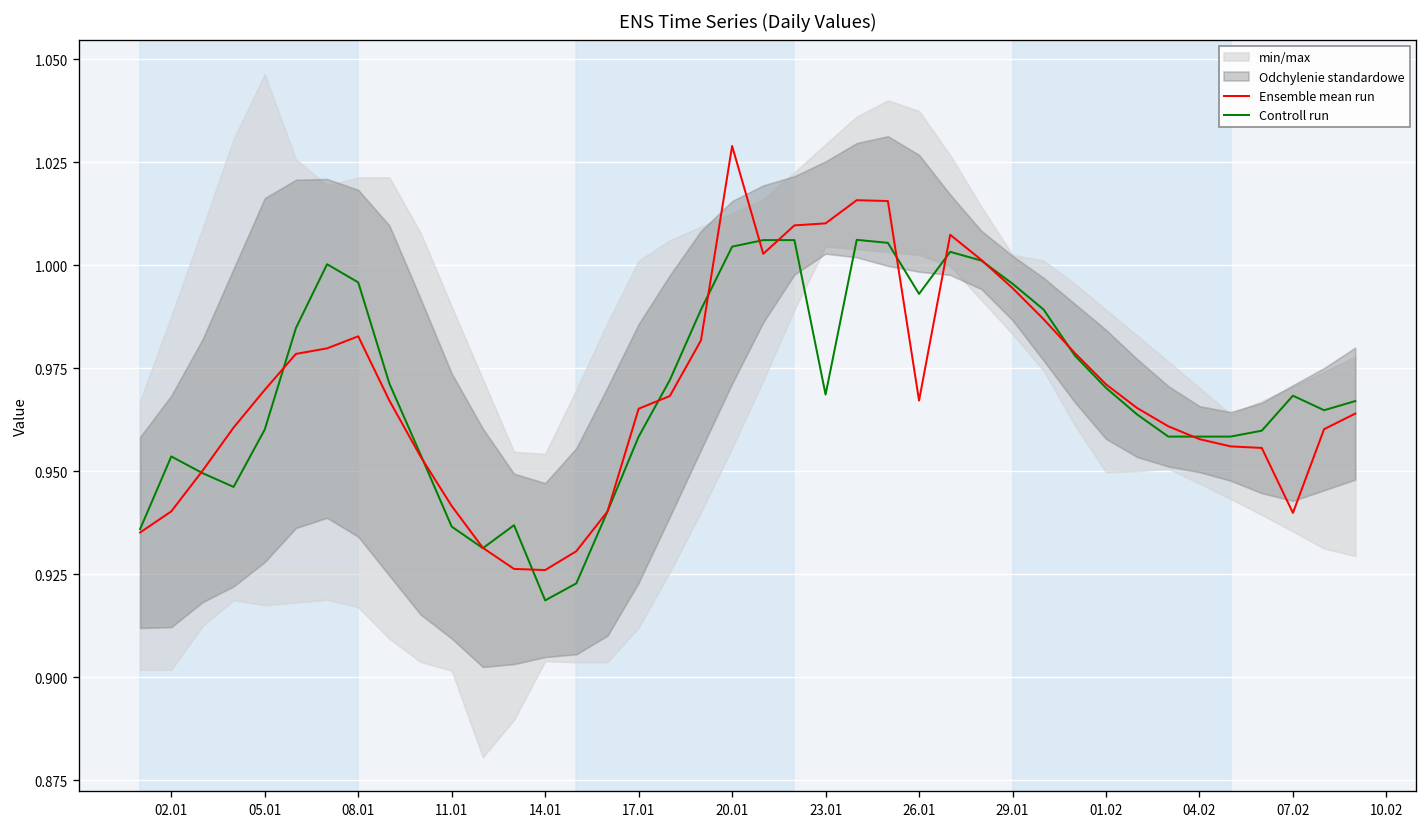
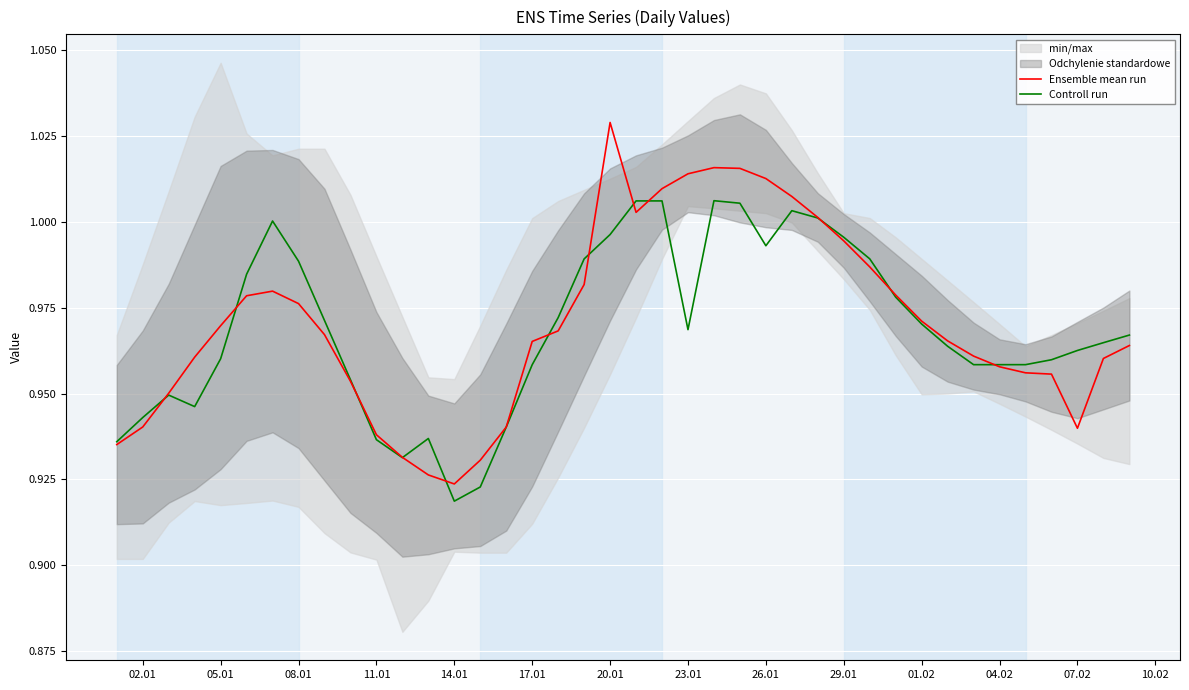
Controll run, 02.01: 0.954 -> 0.943
Ensemble mean run, 08.01: 0.983 -> 0.976
Controll run, 08.01: 0.996 -> 0.989
Ensemble mean run, 11.01: 0.942 -> 0.938
Ensemble mean run, 14.01: 0.926 -> 0.924
Controll run, 20.01: 1.005 -> 0.996
Ensemble mean run, 23.01: 1.010 -> 1.014
Ensemble mean run, 26.01: 0.967 -> 1.013
Controll run, 07.02: 0.968 -> 0.963
